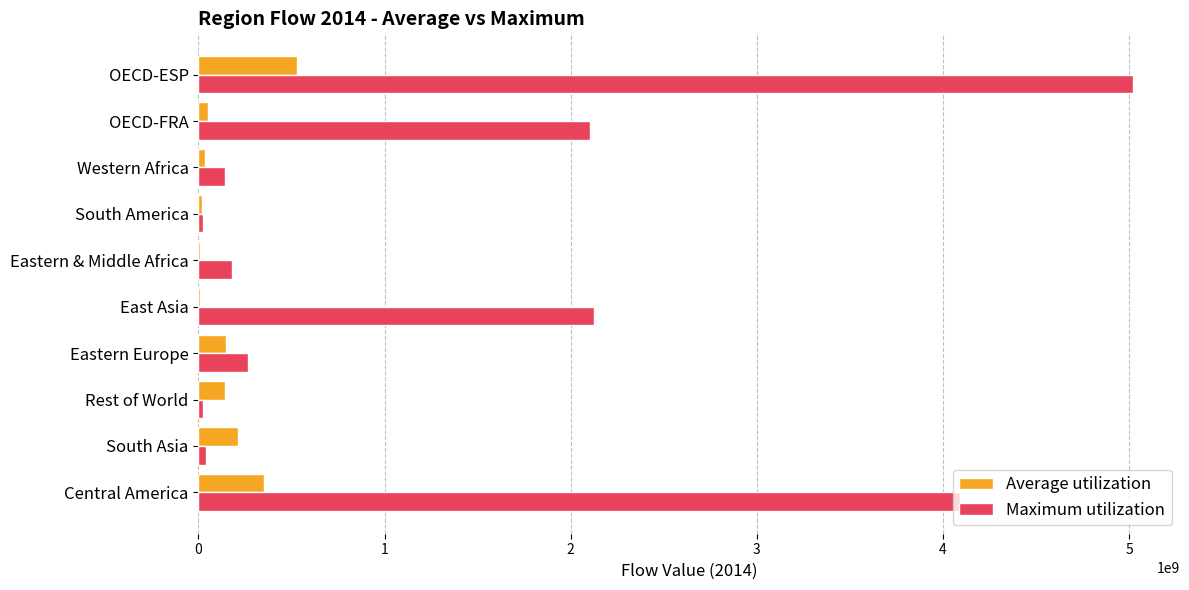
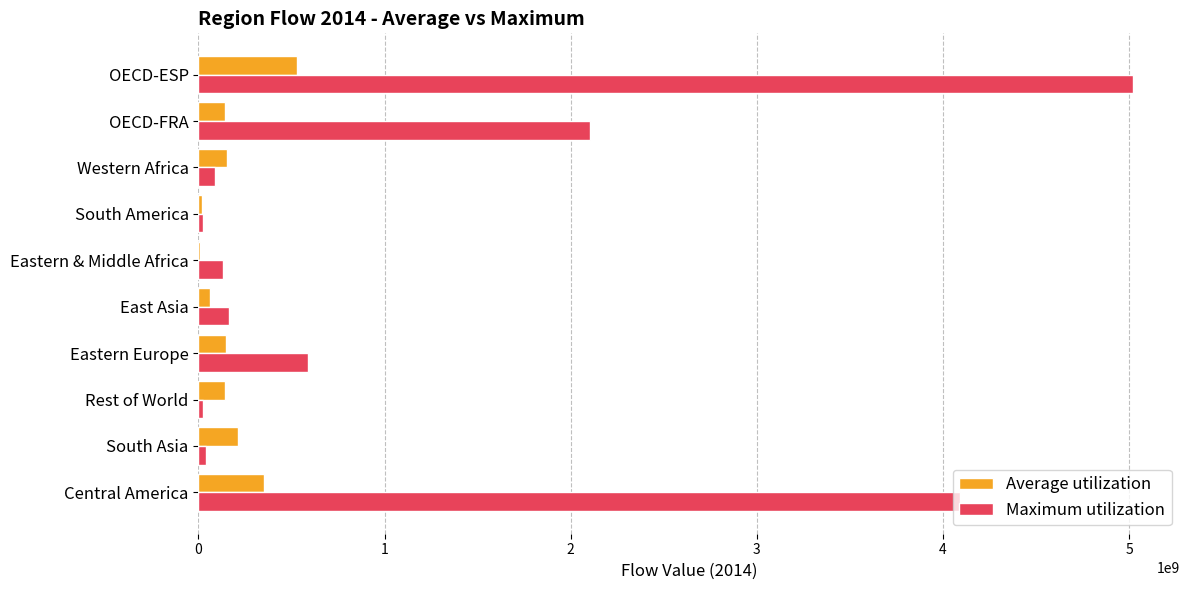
Average utilization, OECD-FRA: 50000000 -> 140000000
Average utilization, Western Africa: 40000000 -> 160000000
Maximum utilization, Western Africa: 140000000 -> 90000000
Maximum utilization, Eastern & Middle Africa: 180000000 -> 130000000
Average utilization, East Asia: 10000000 -> 60000000
Maximum utilization, East Asia: 2120000000 -> 160000000
Maximum utilization, Eastern Europe: 270000000 -> 590000000
